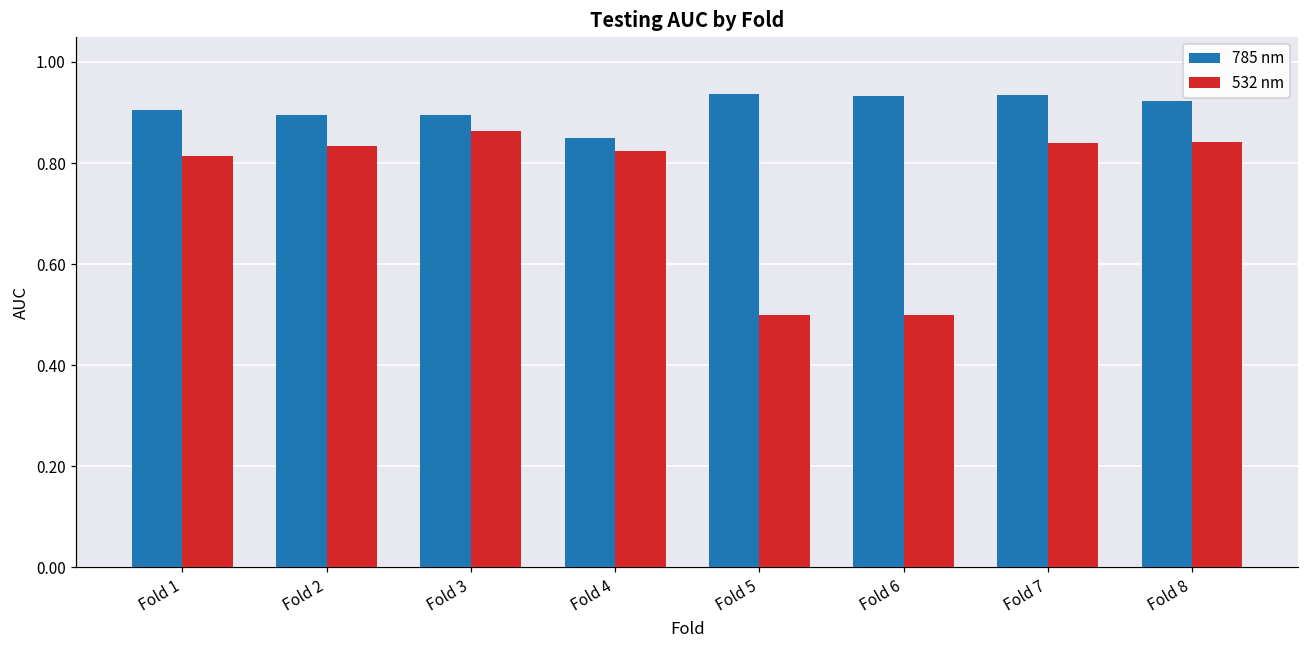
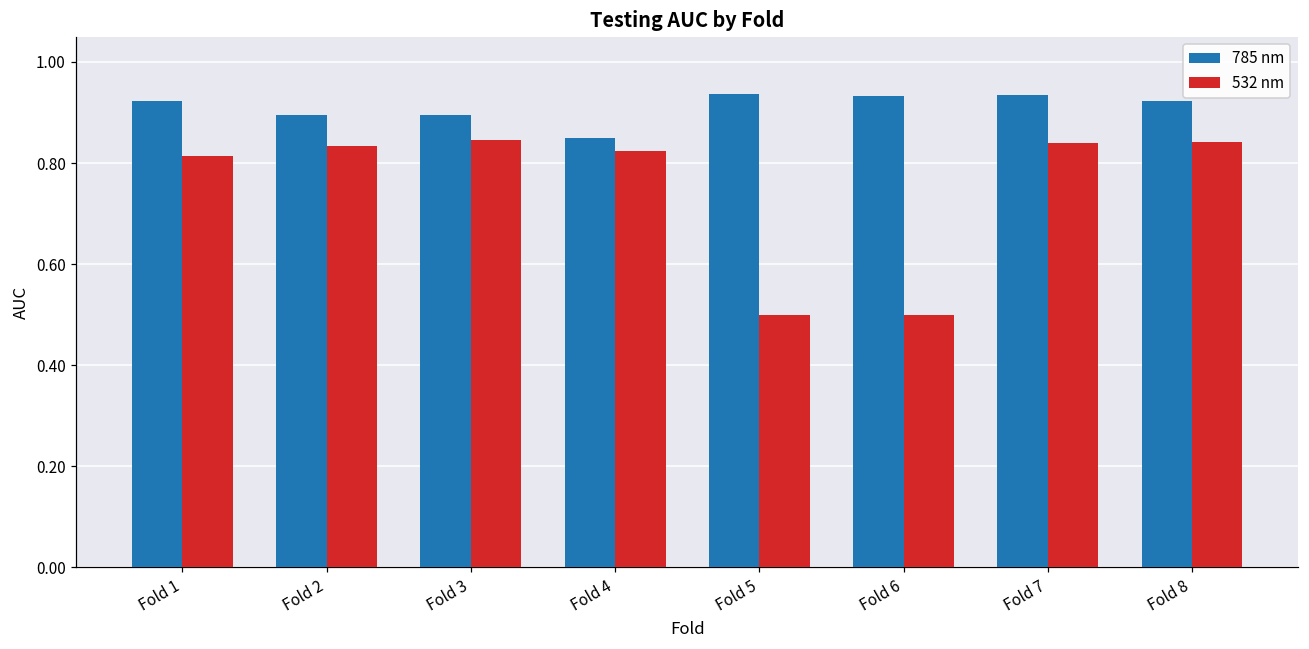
785 nm, Fold 1: 0.90 -> 0.92
532 nm, Fold 3: 0.86 -> 0.85
